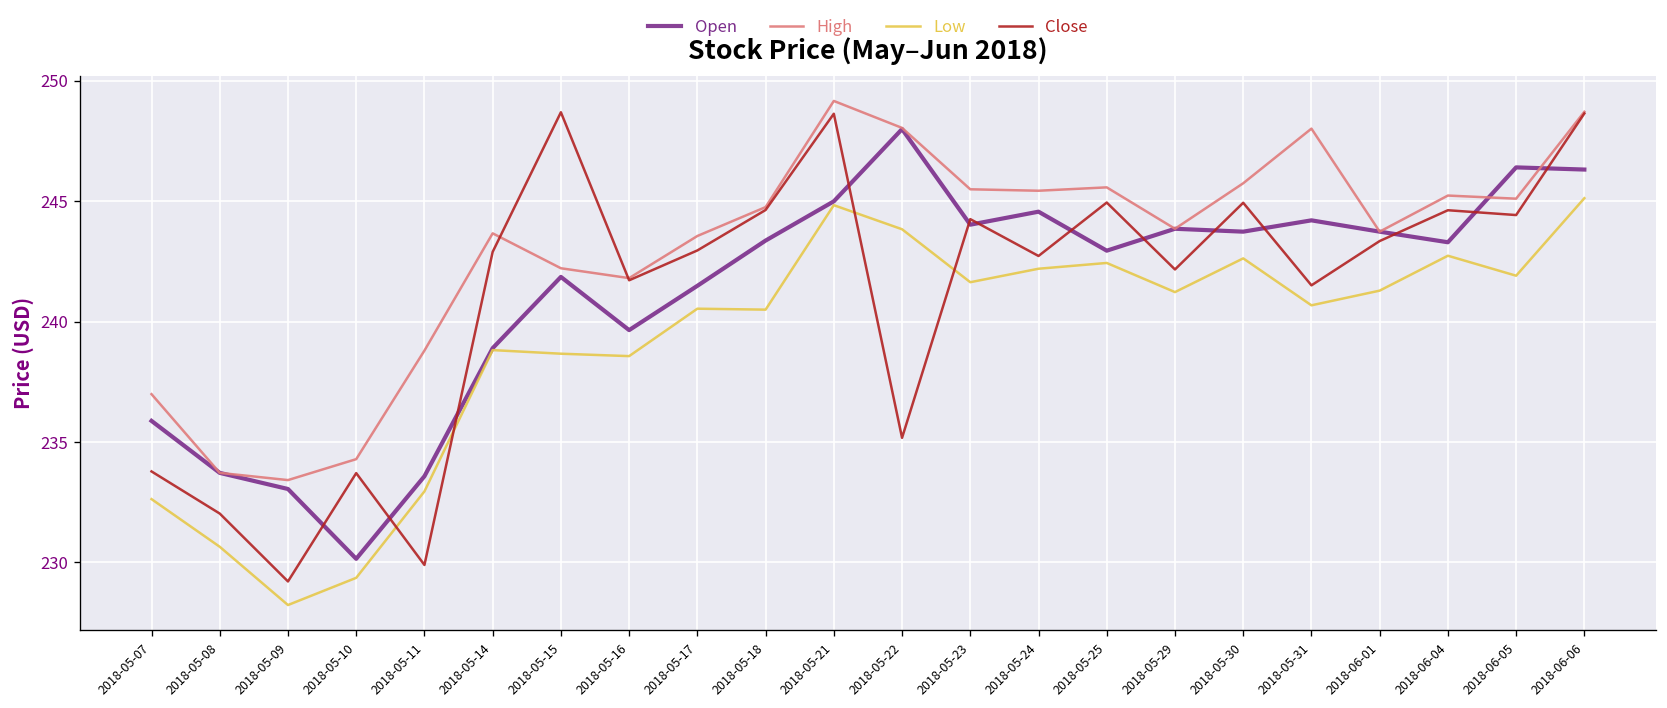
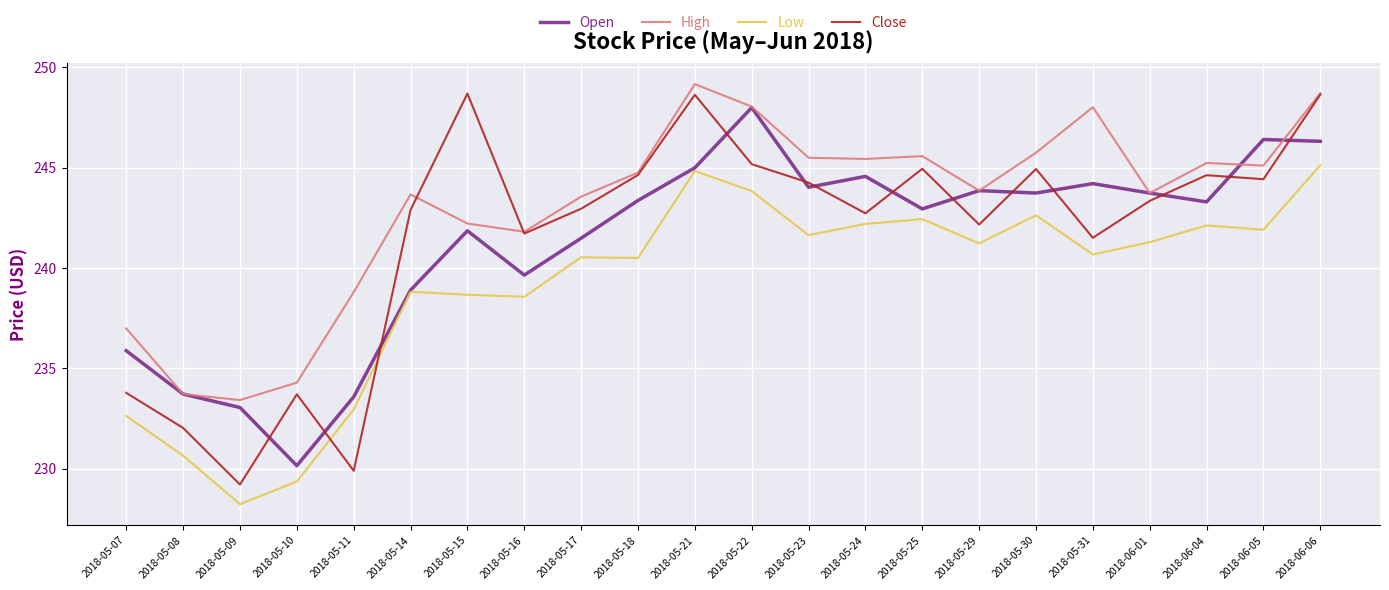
Close, 2018-05-22: 235.2 -> 245.2
Low, 2018-06-04: 242.7 -> 242.1
